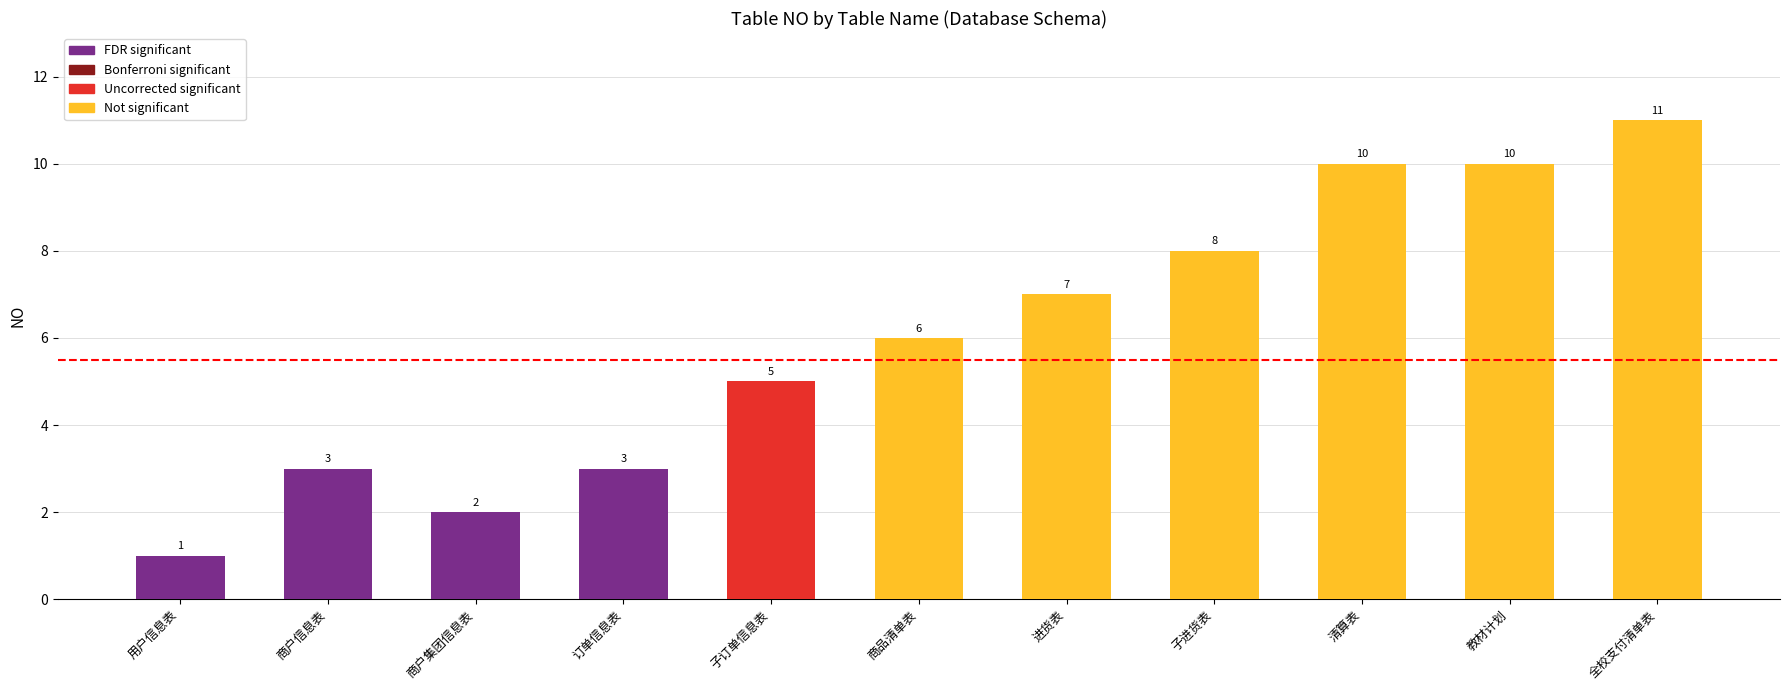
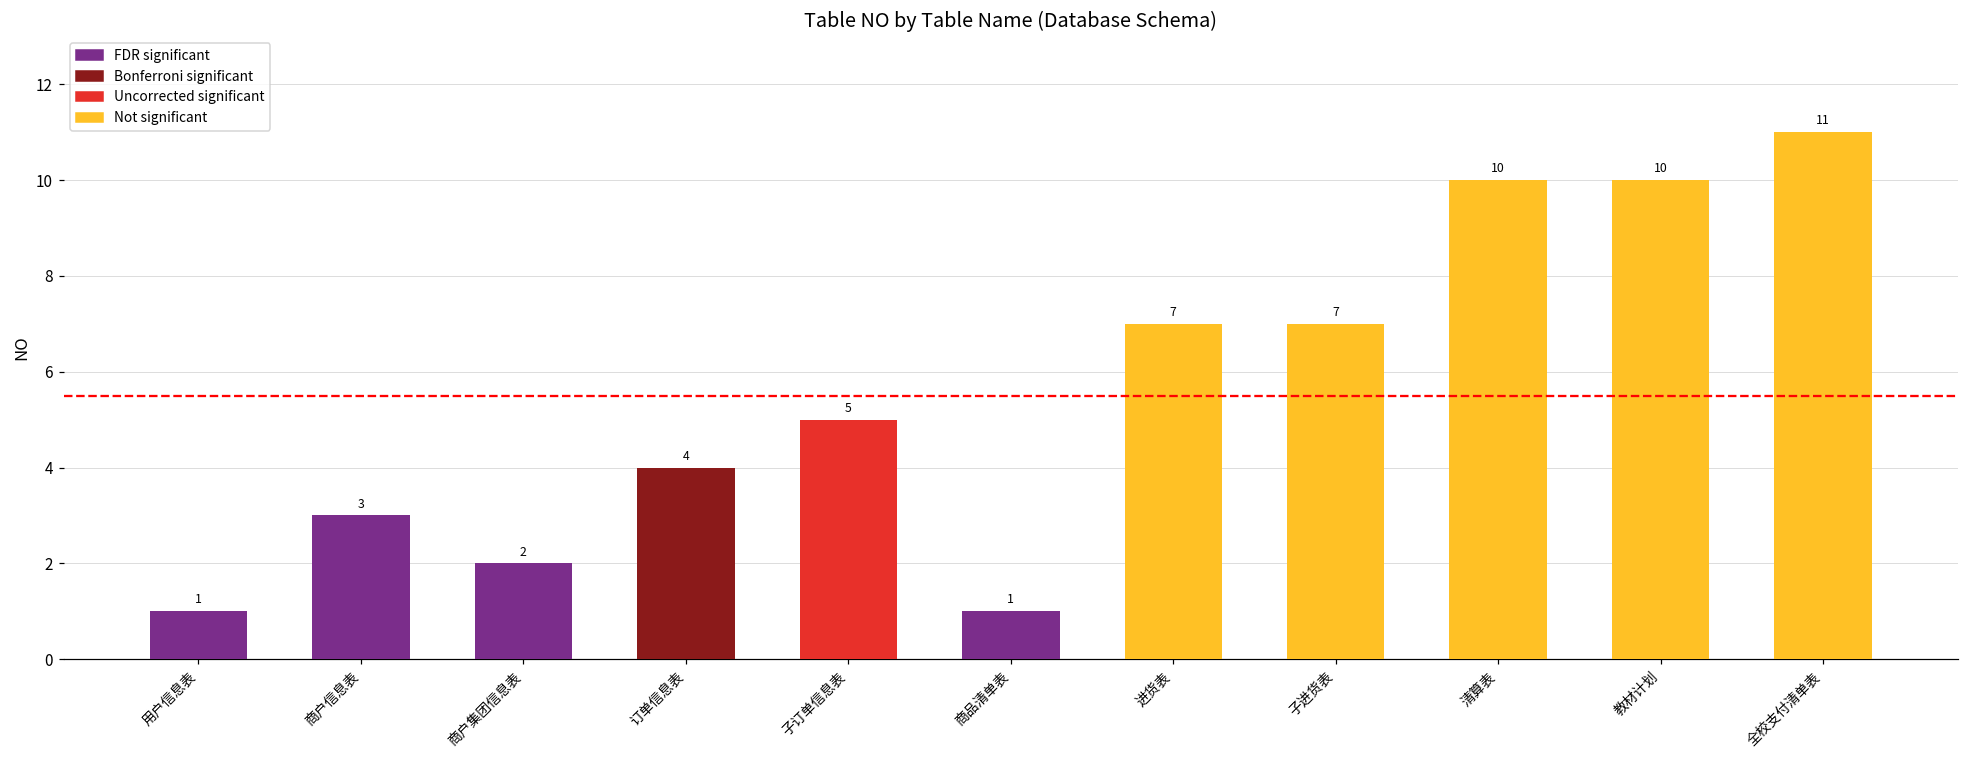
订单信息表: 3 -> 4
商品清单表: 6 -> 1
子进货表: 8 -> 7
